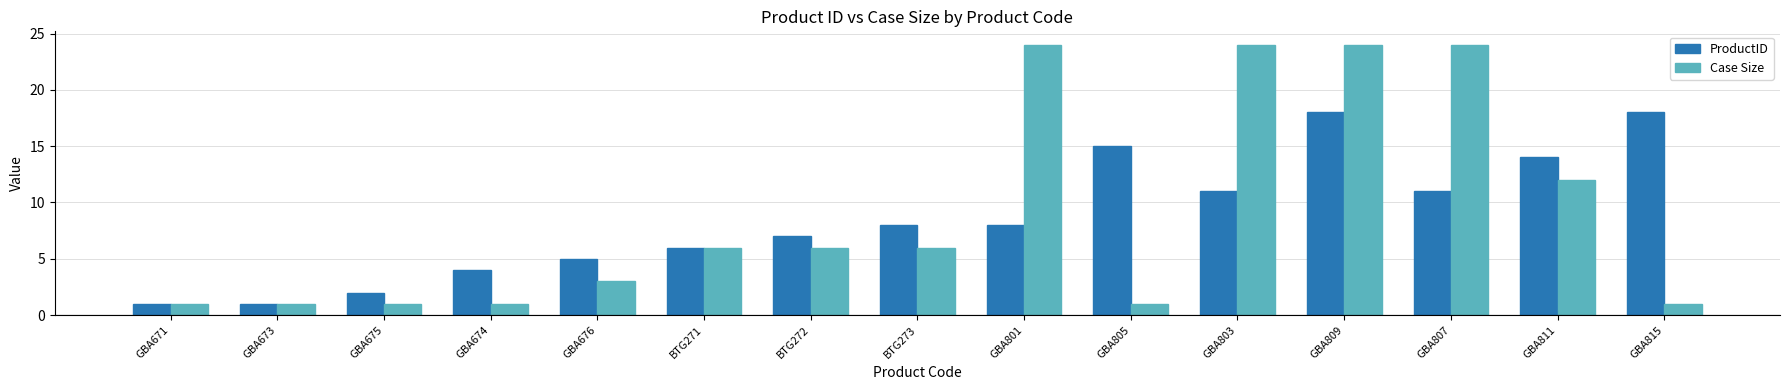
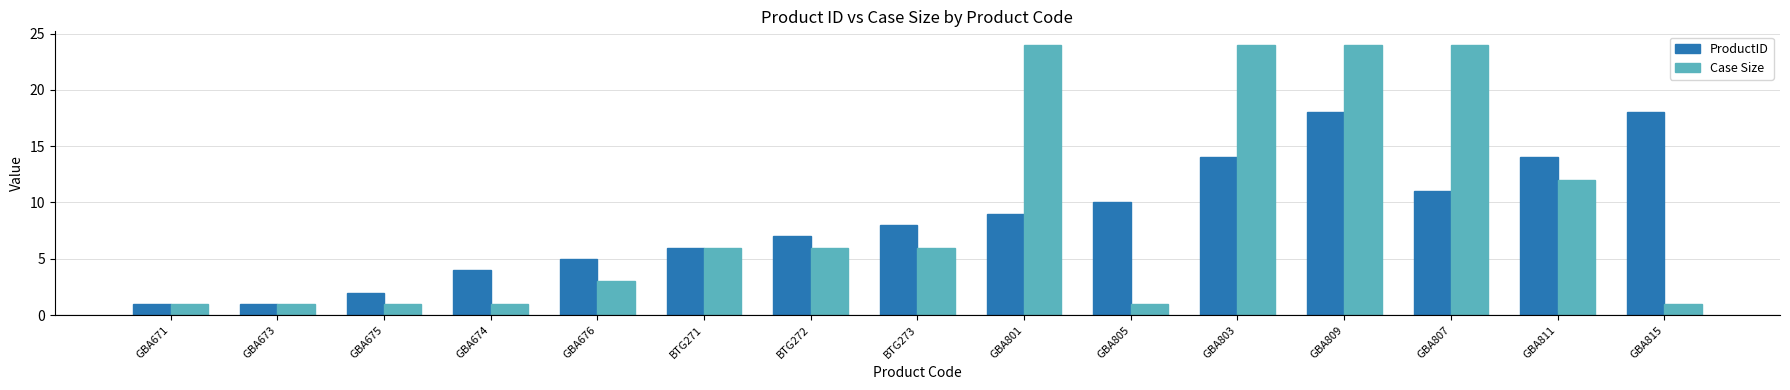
ProductID, GBA801: 8 -> 9
ProductID, GBA805: 15 -> 10
ProductID, GBA803: 11 -> 14
